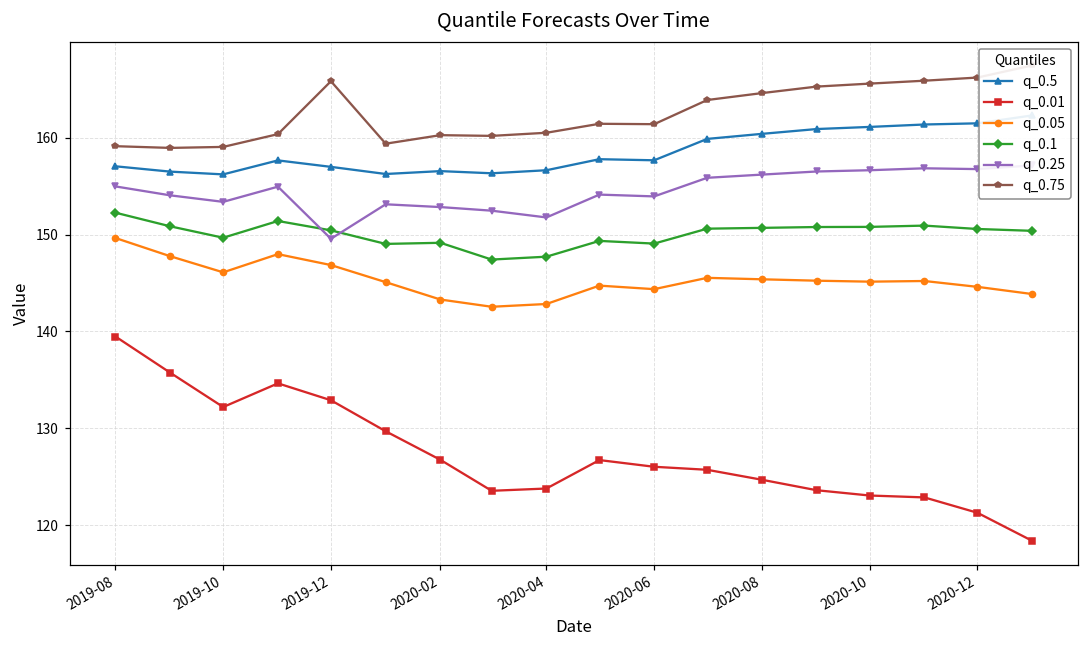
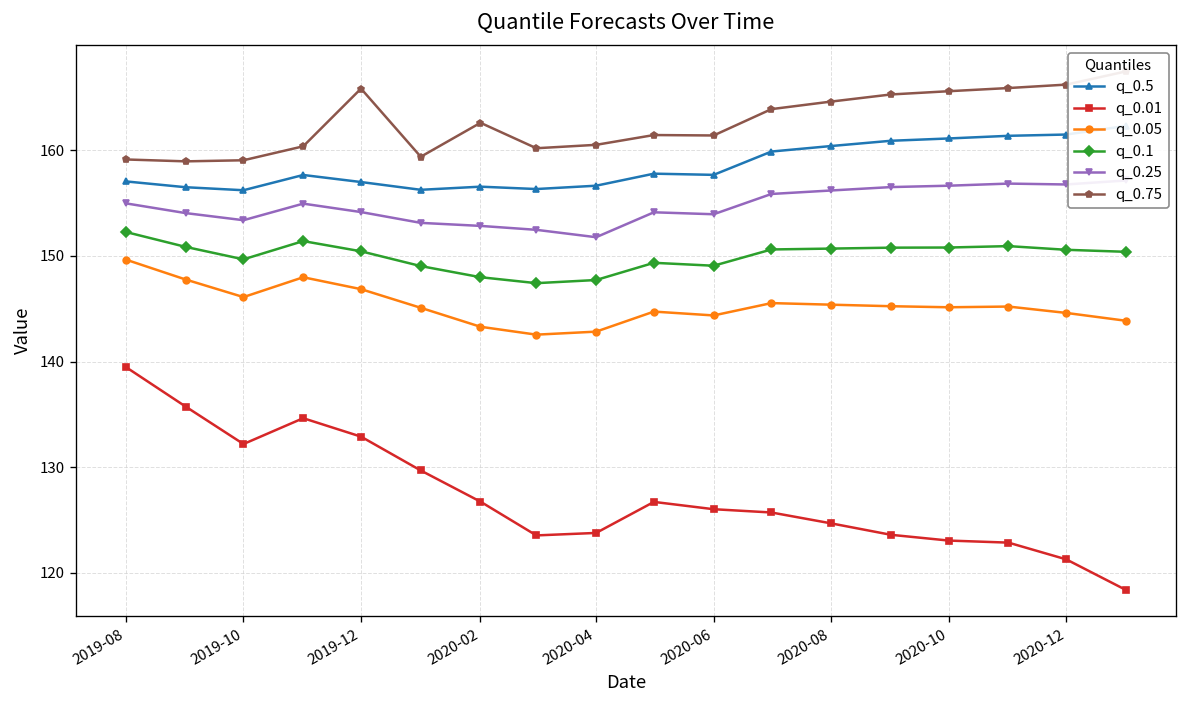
q_0.25, 2019-12: 150 -> 154
q_0.1, 2020-02: 149 -> 148
q_0.75, 2020-02: 160 -> 163
